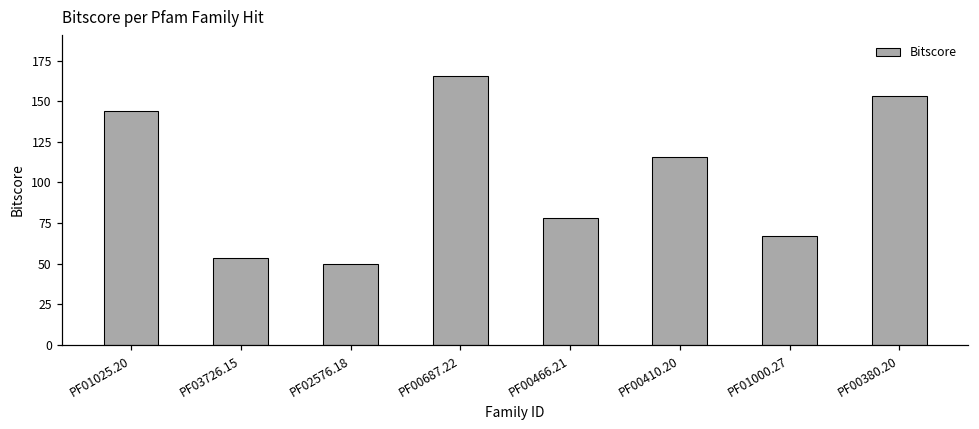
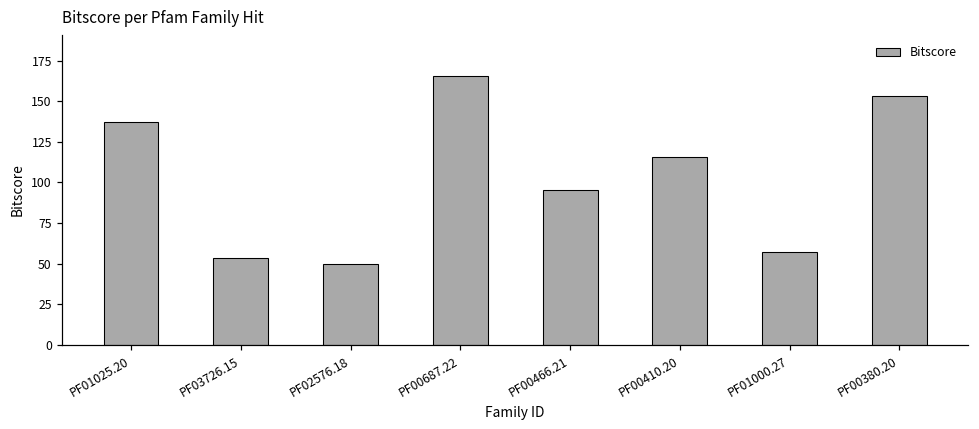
PF01025.20: 144 -> 137
PF00466.21: 78 -> 95
PF01000.27: 67 -> 57
